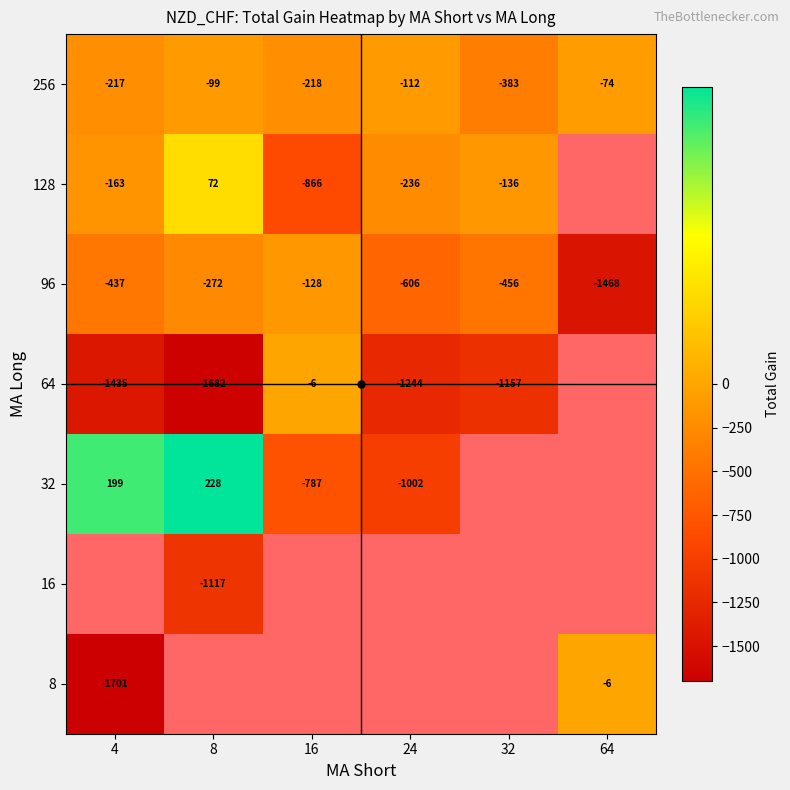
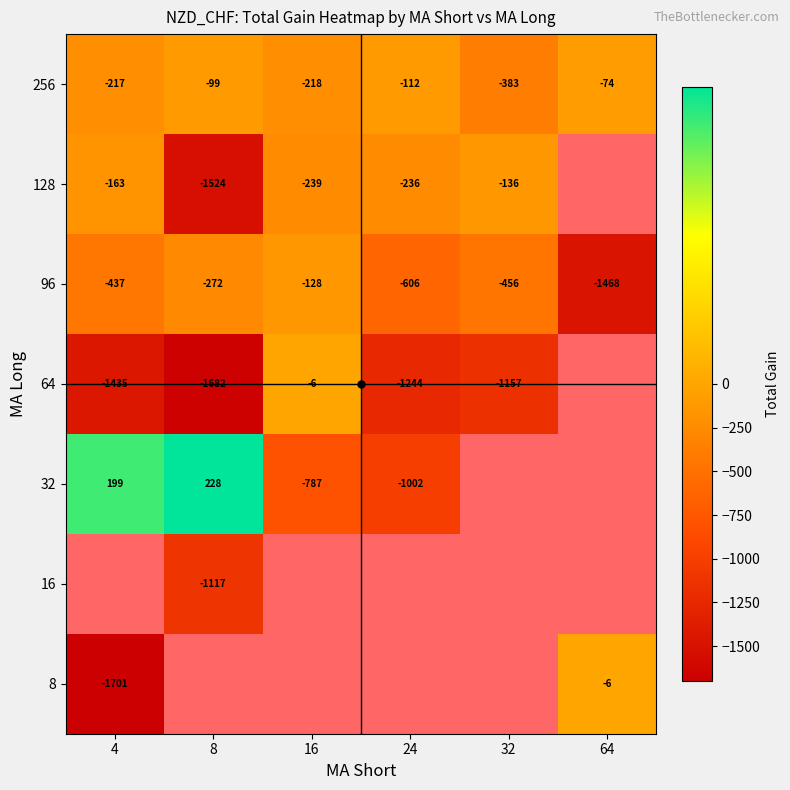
128, 8: 72 -> -1524
128, 16: -866 -> -239
